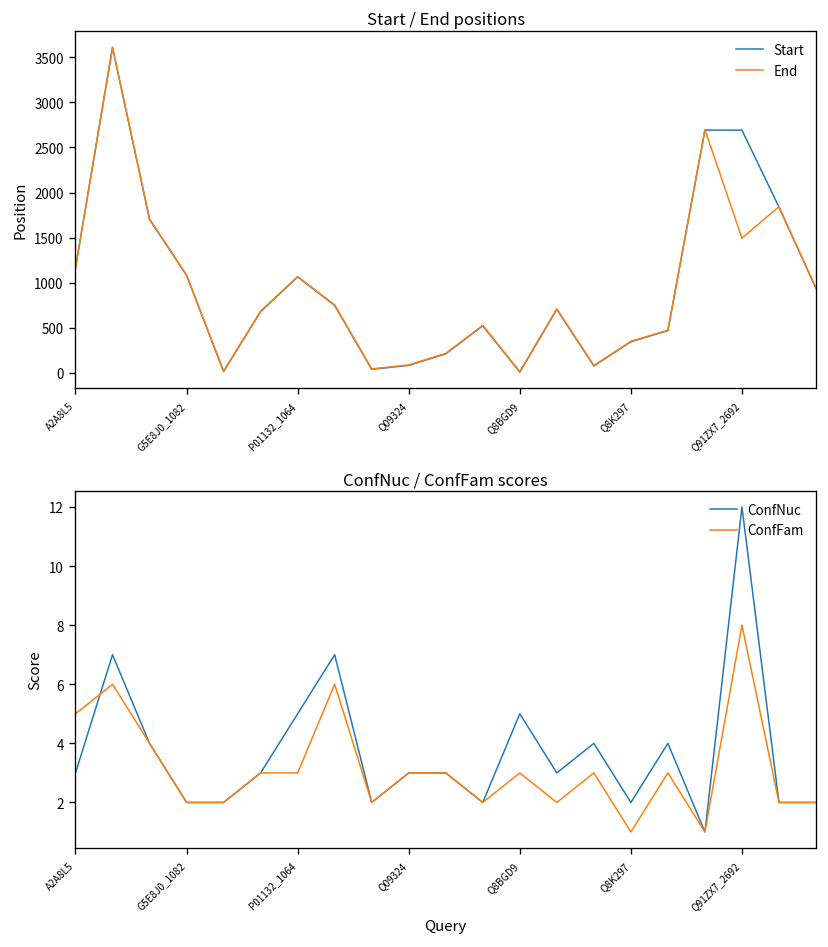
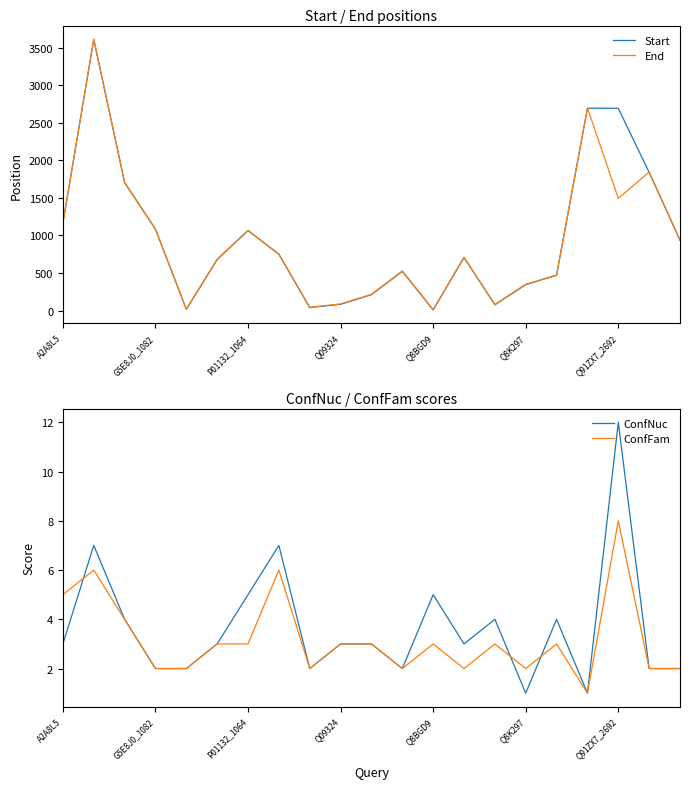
ConfNuc / ConfFam scores, ConfNuc, Q8K297: 2 -> 1
ConfNuc / ConfFam scores, ConfFam, Q8K297: 1 -> 2
